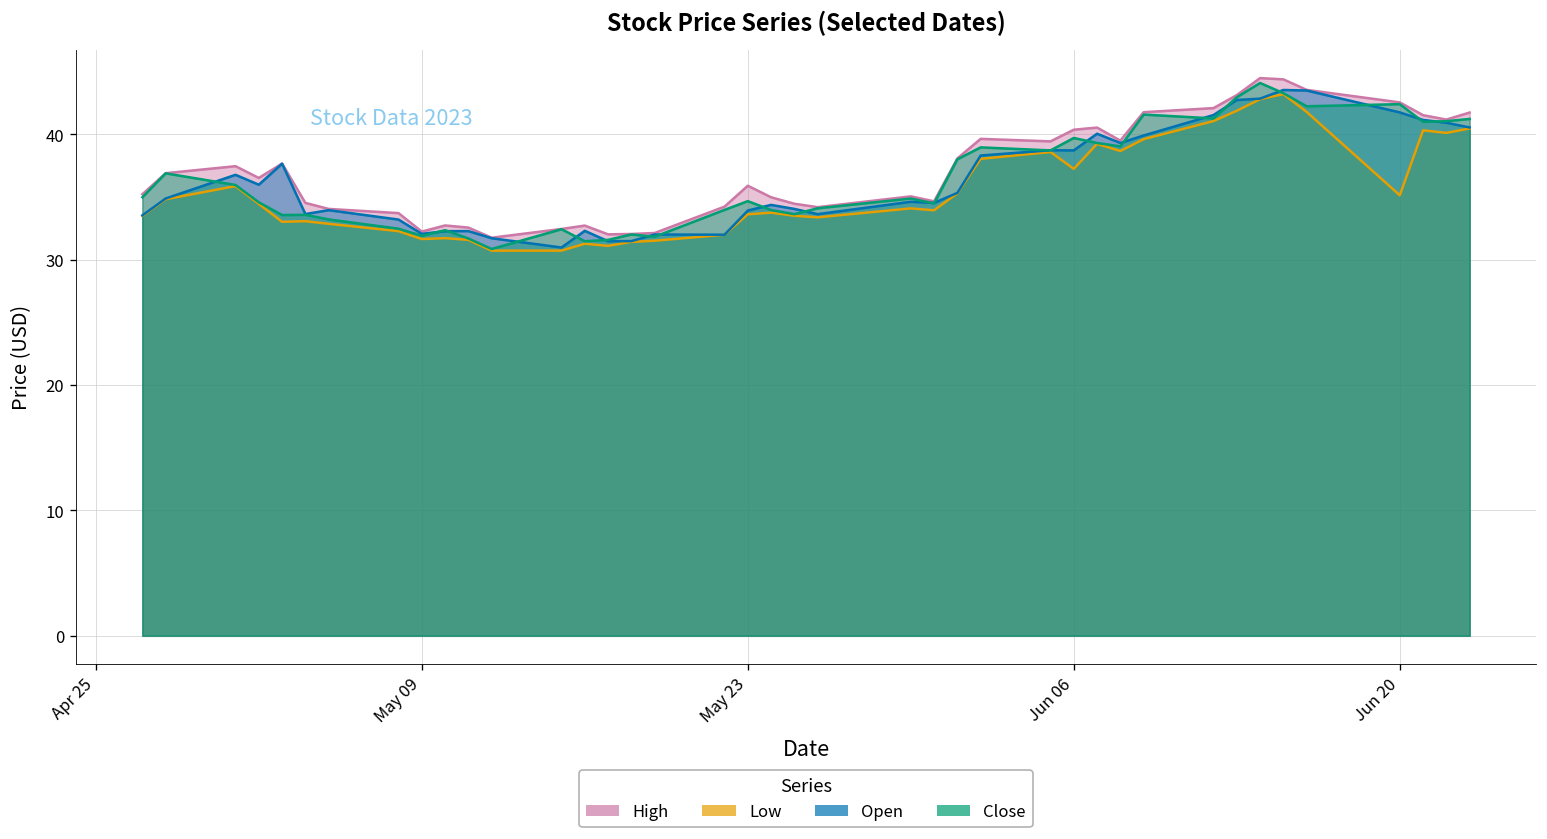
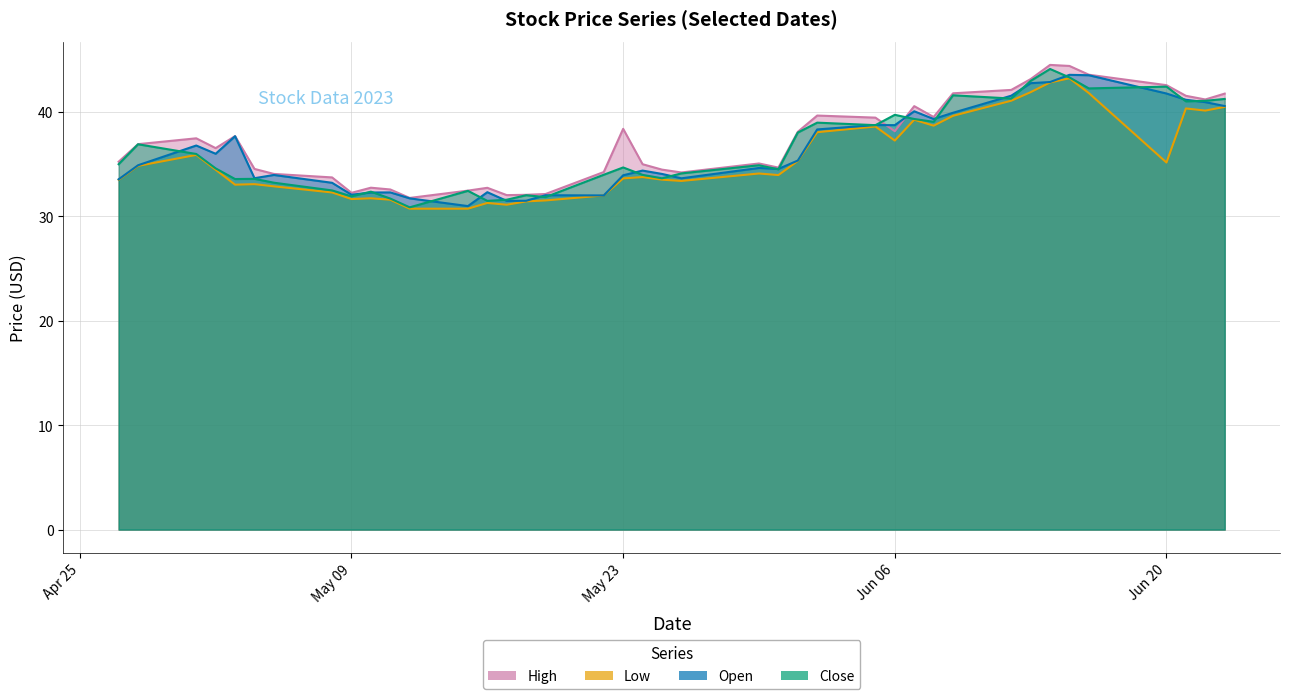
High, May 23: 35.9 -> 38.4
High, Jun 06: 40.4 -> 38.1
